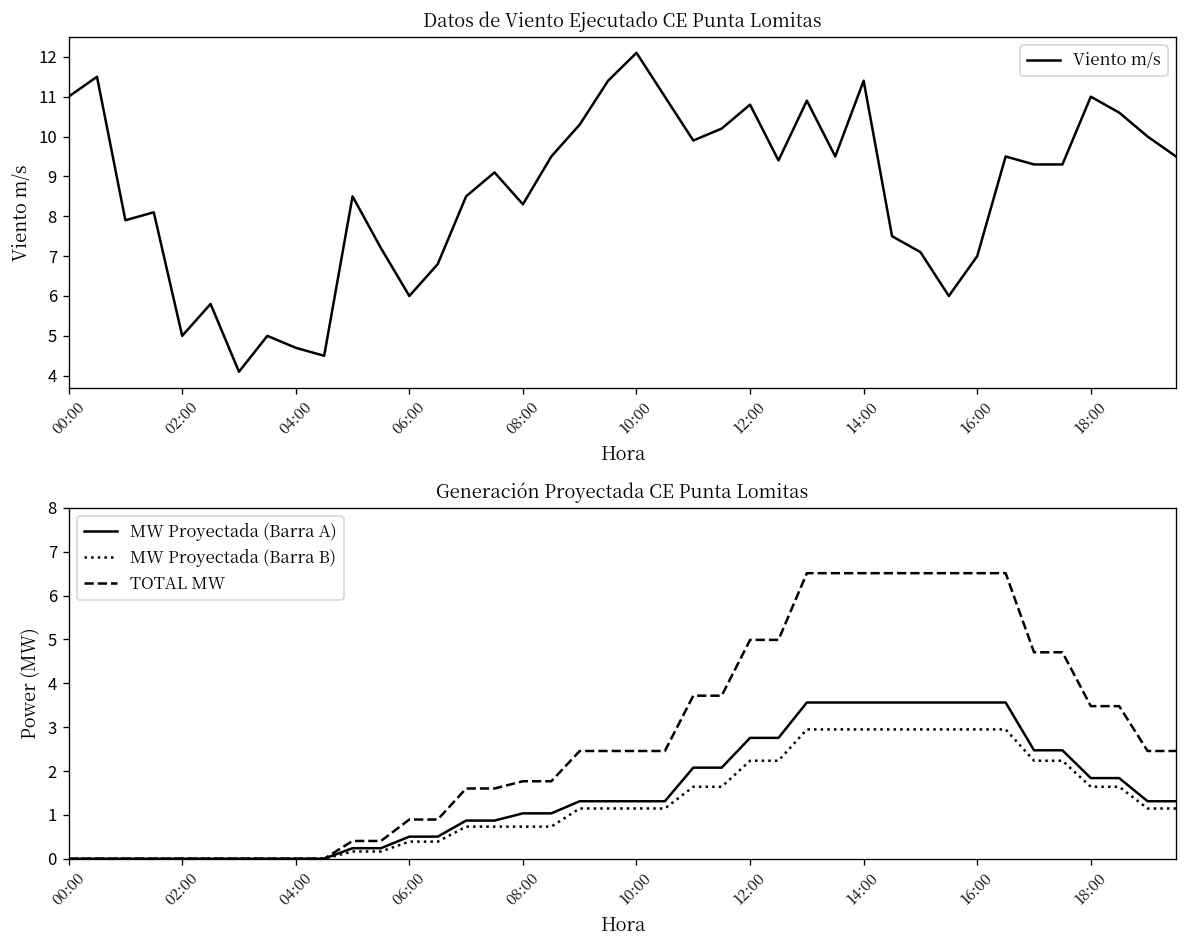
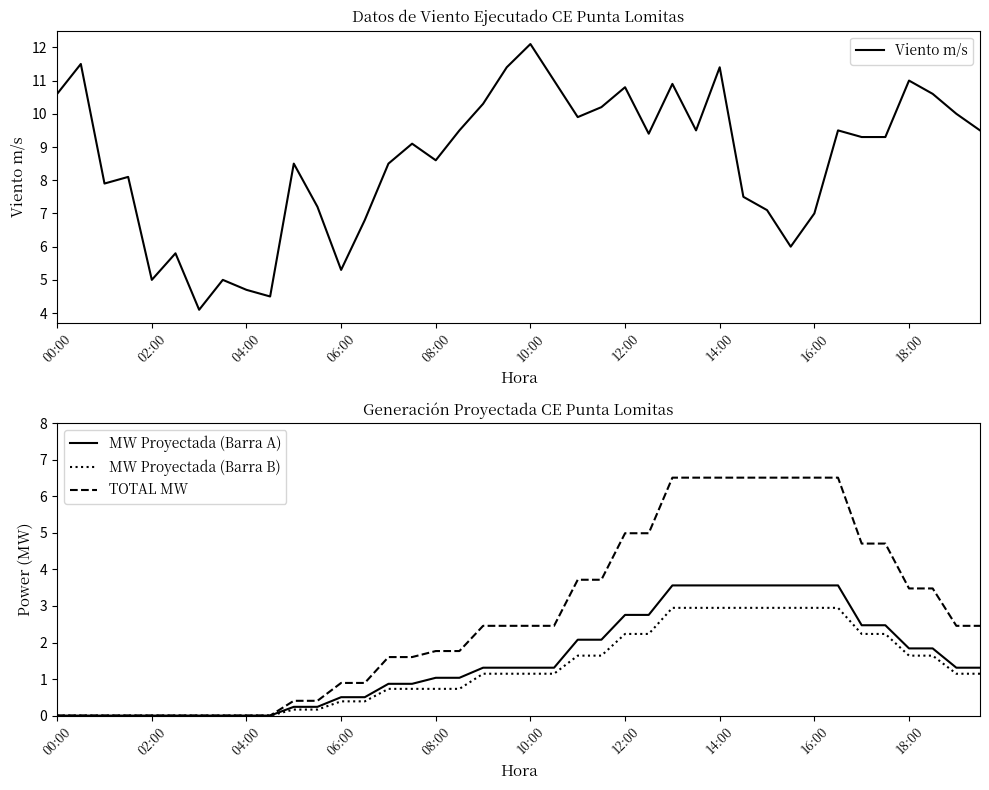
Datos de Viento Ejecutado CE Punta Lomitas, 00:00: 11.0 -> 10.6
Datos de Viento Ejecutado CE Punta Lomitas, 06:00: 6.0 -> 5.3
Datos de Viento Ejecutado CE Punta Lomitas, 08:00: 8.3 -> 8.6
